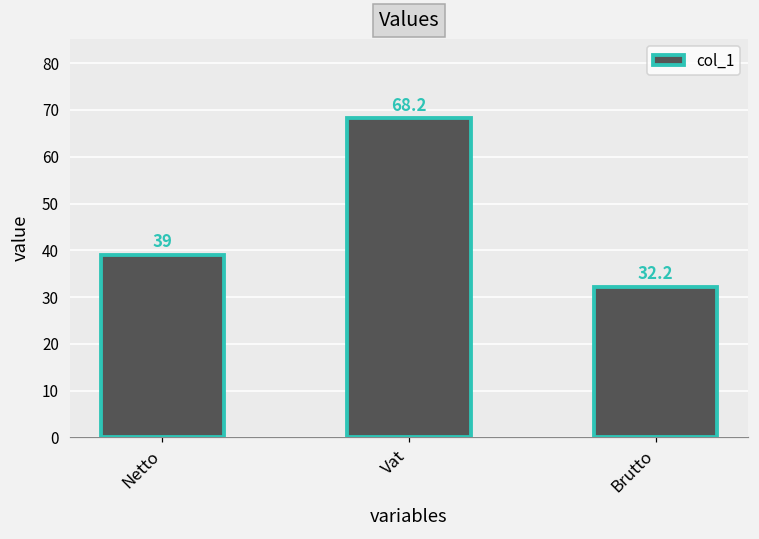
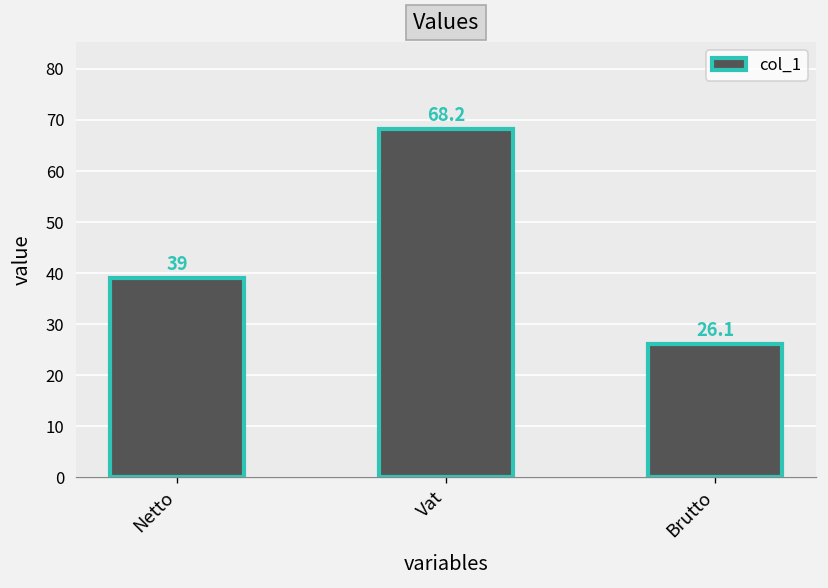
Brutto: 32.2 -> 26.1
